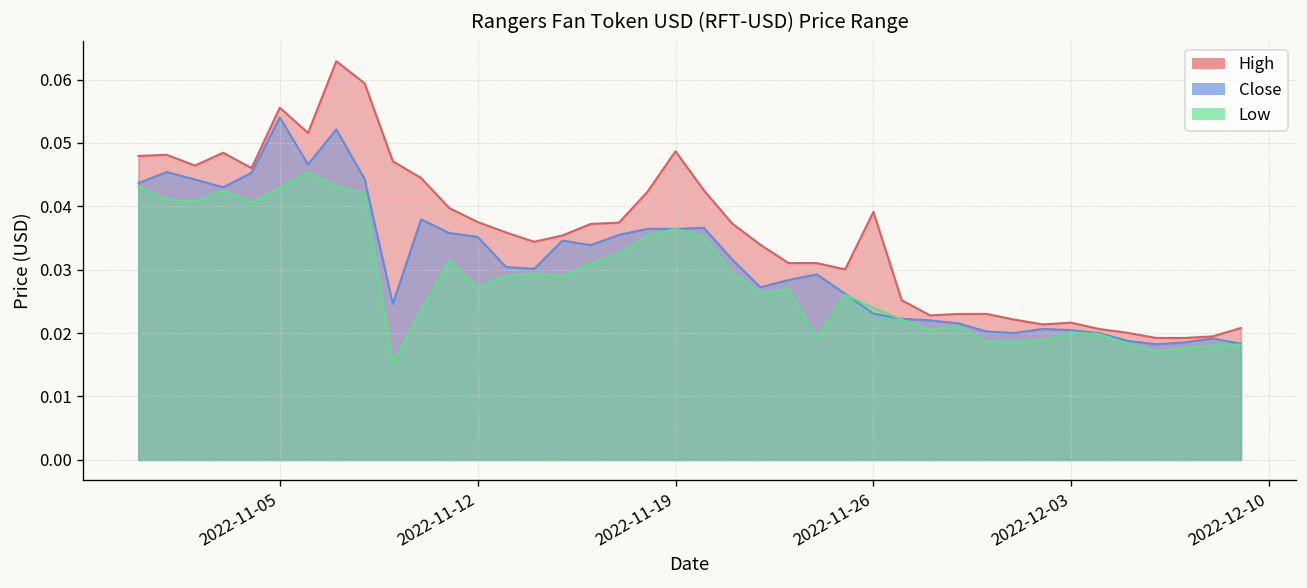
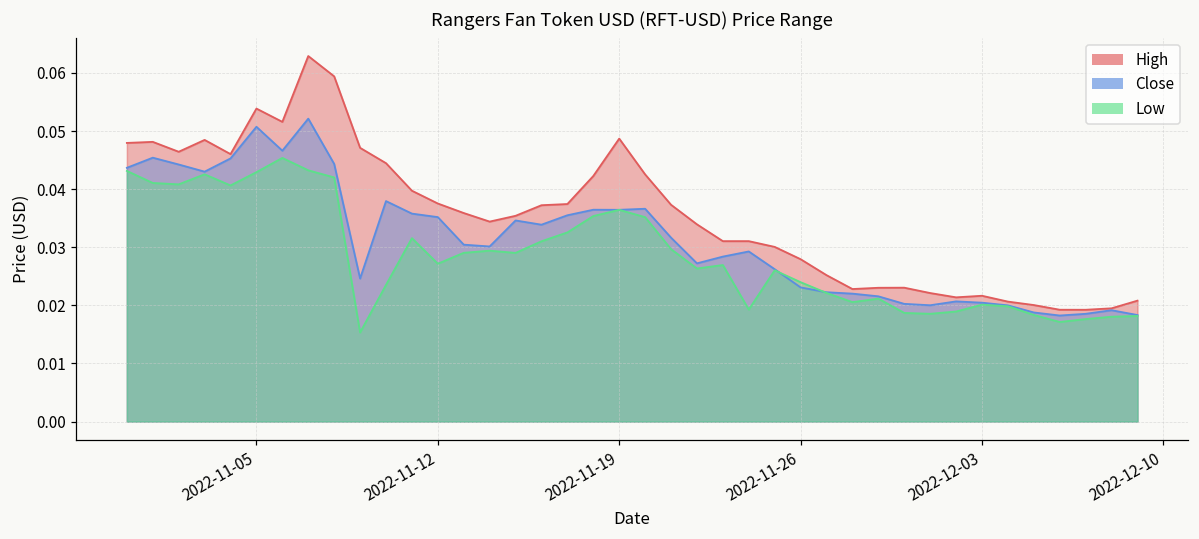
High, 2022-11-05: 0.056 -> 0.054
Close, 2022-11-05: 0.054 -> 0.051
High, 2022-11-26: 0.039 -> 0.028
